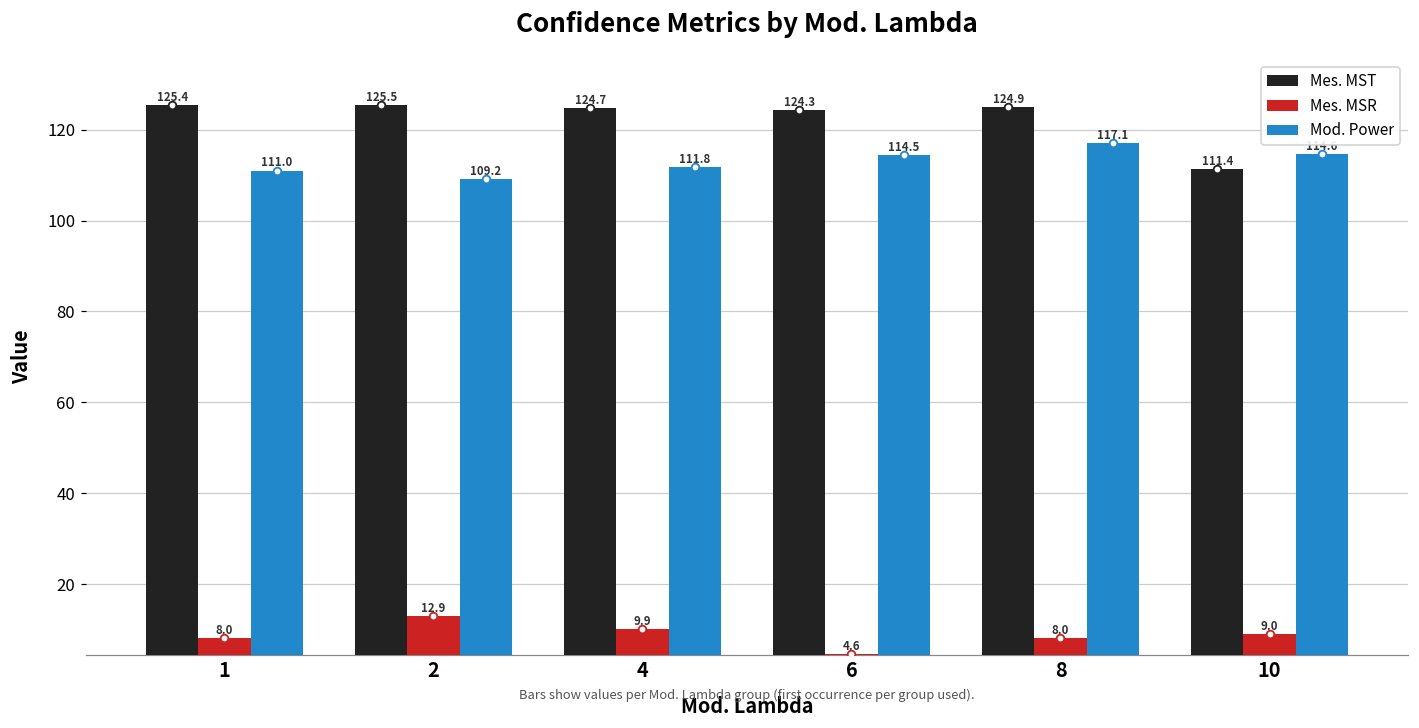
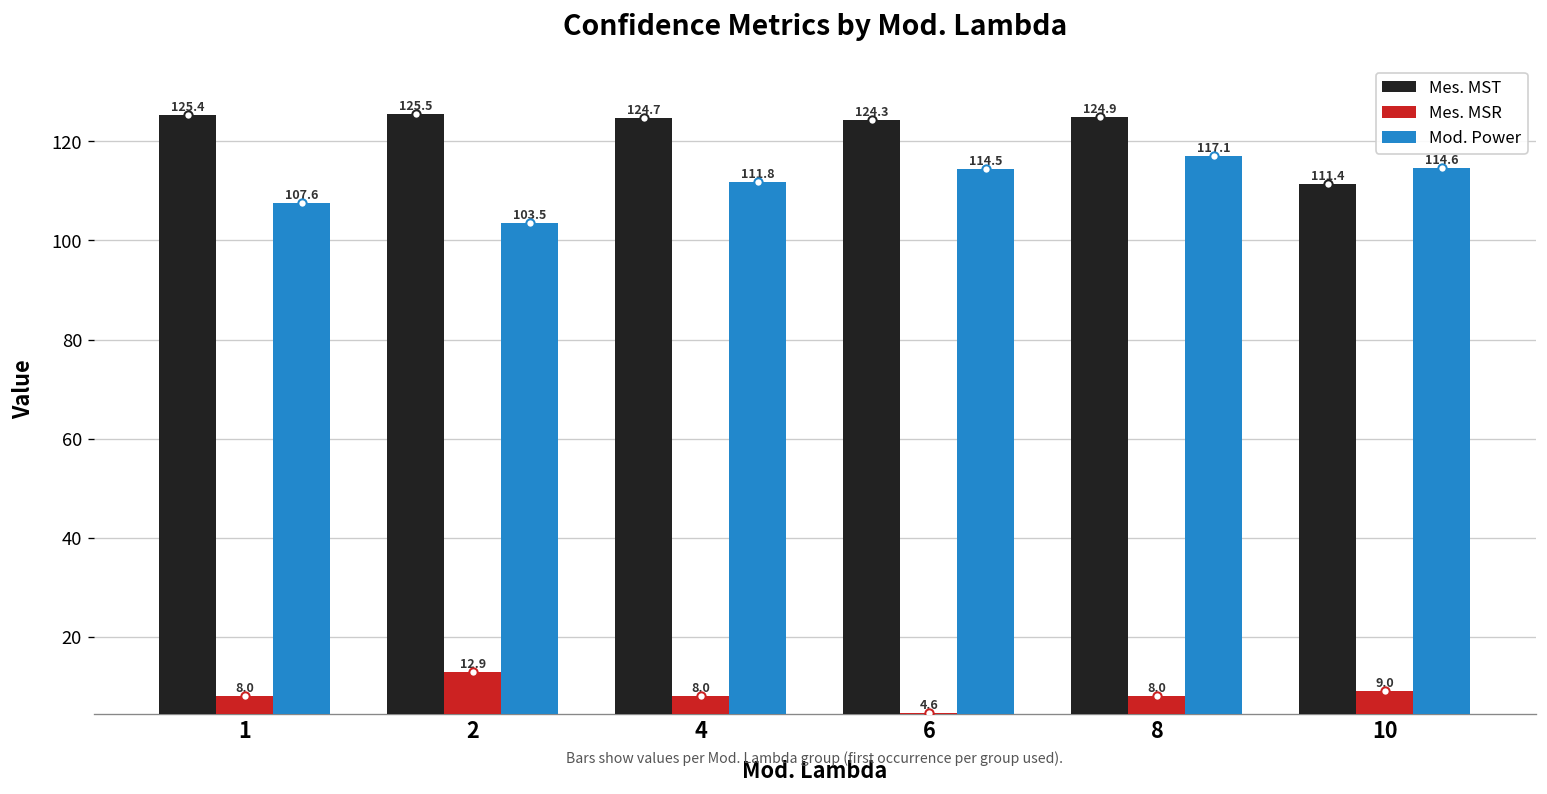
Mod. Power, 1: 111.0 -> 107.6
Mod. Power, 2: 109.2 -> 103.5
Mes. MSR, 4: 9.9 -> 8.0
